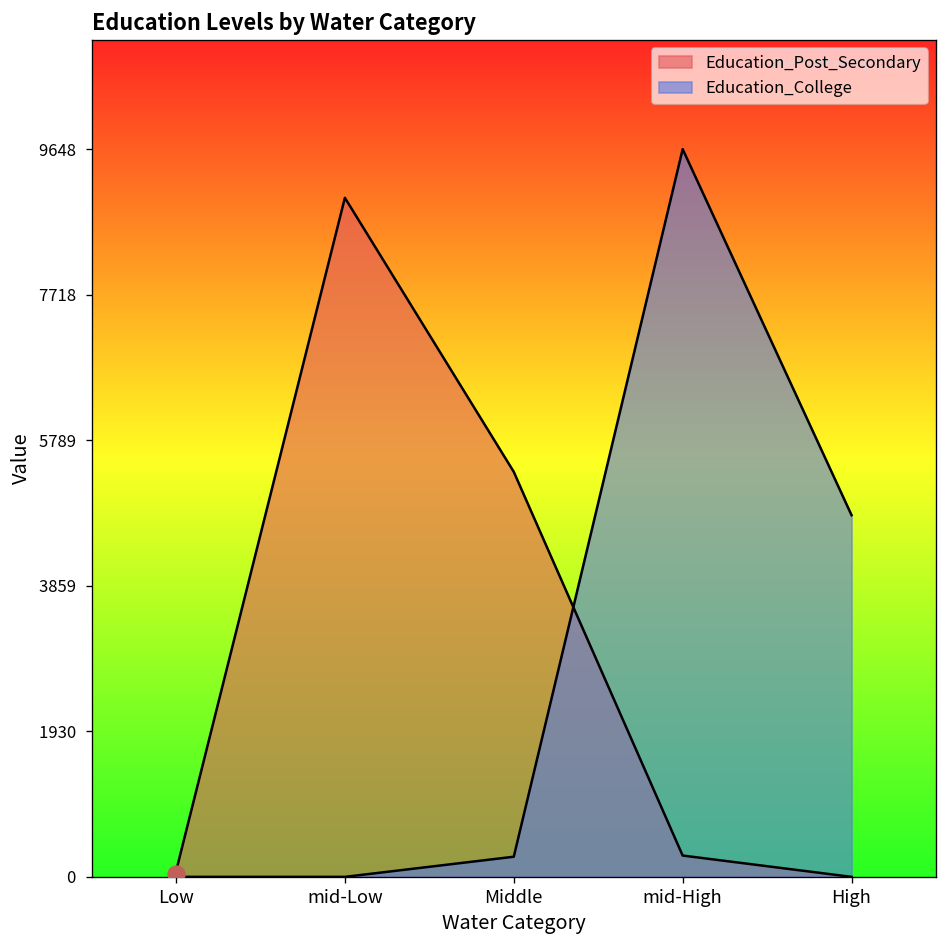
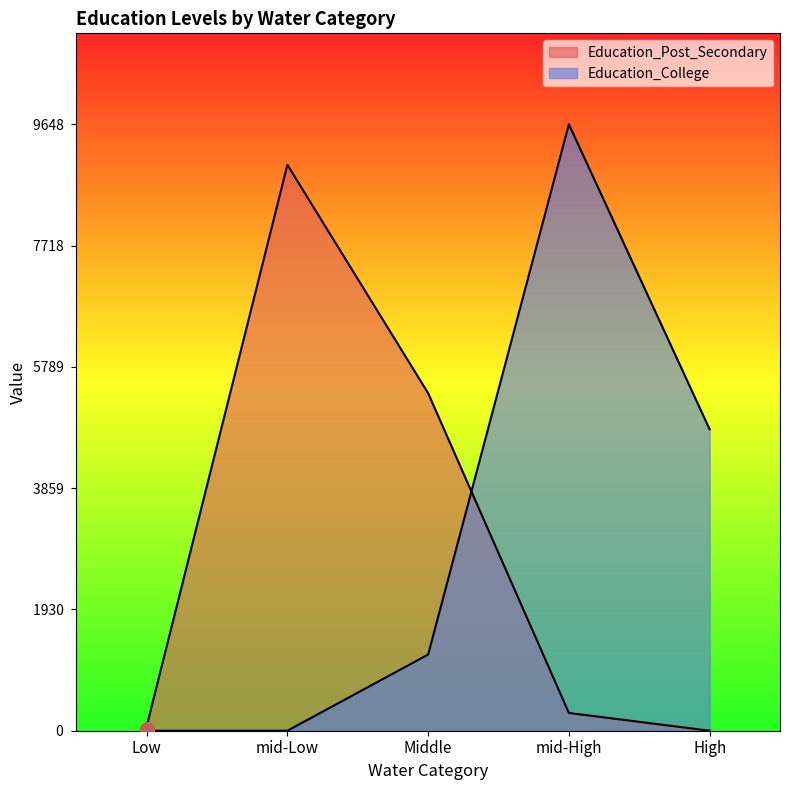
Education_College, Middle: 300 -> 1200
